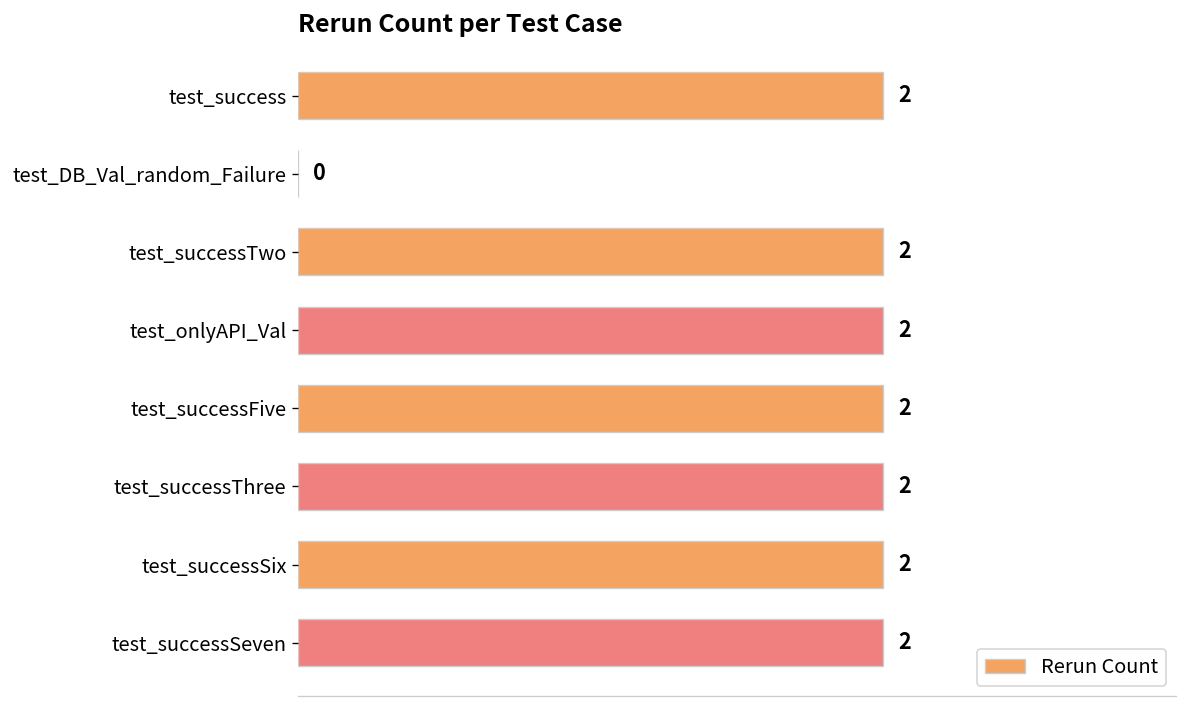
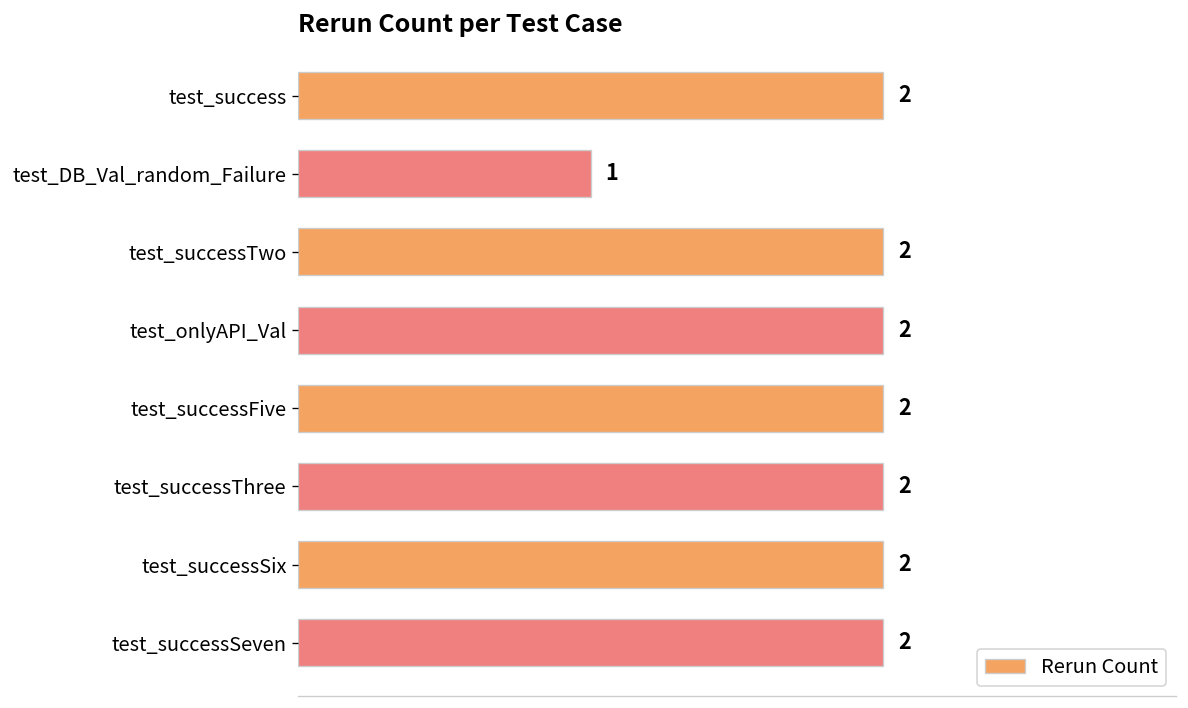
test_DB_Val_random_Failure: 0 -> 1
